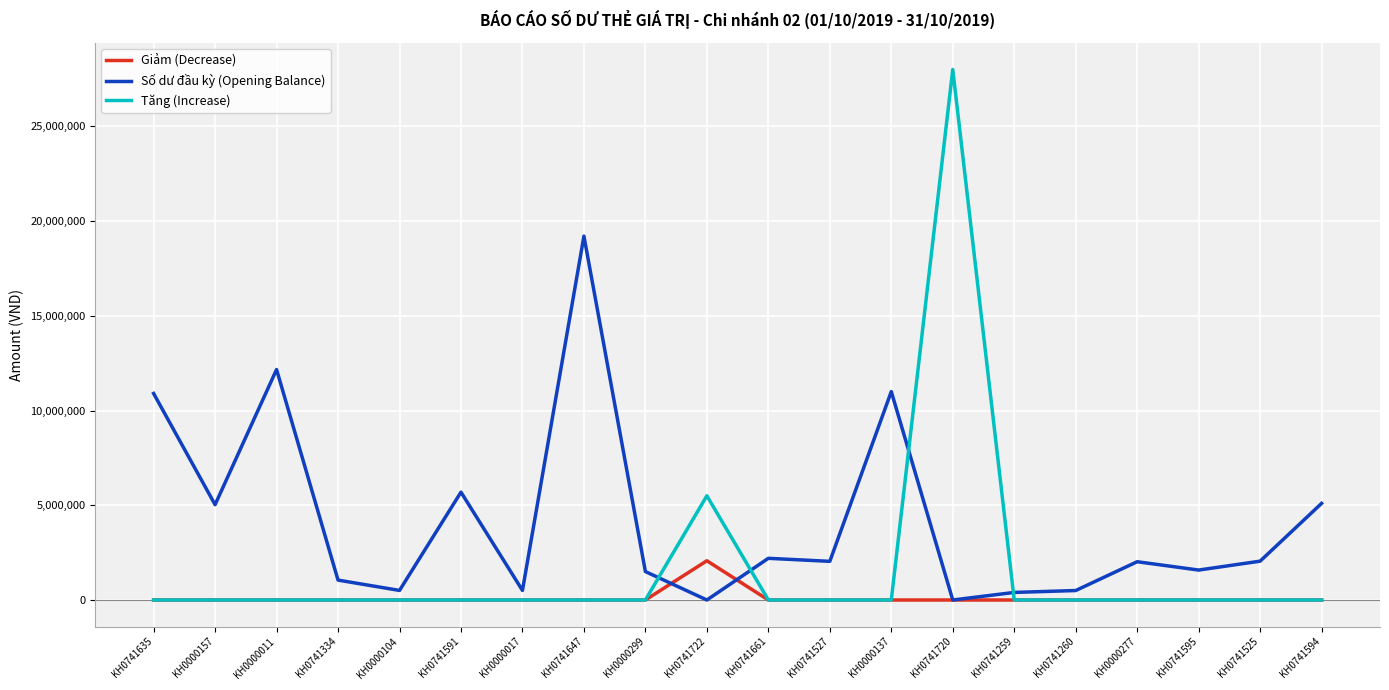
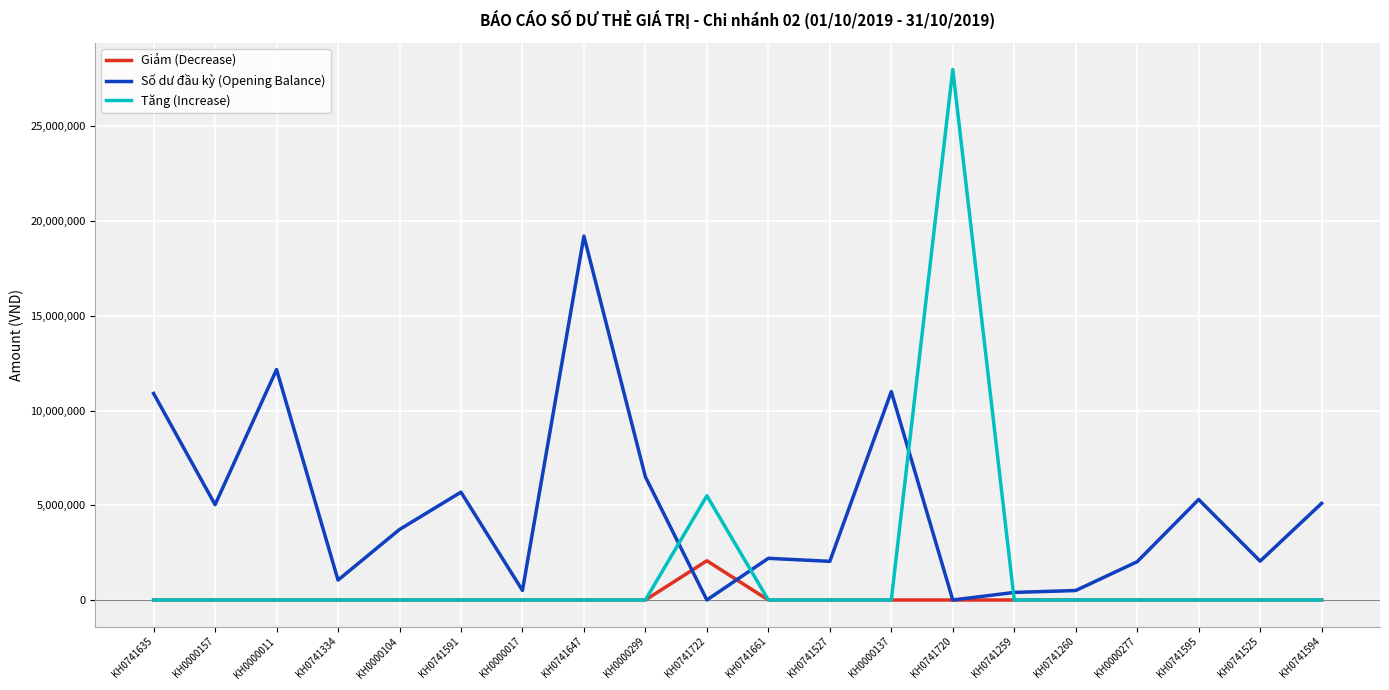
Số dư đầu kỳ (Opening Balance), KH0000104: 500,000 -> 3,700,000
Số dư đầu kỳ (Opening Balance), KH0000299: 1,500,000 -> 6,500,000
Số dư đầu kỳ (Opening Balance), KH0741595: 1,600,000 -> 5,300,000
